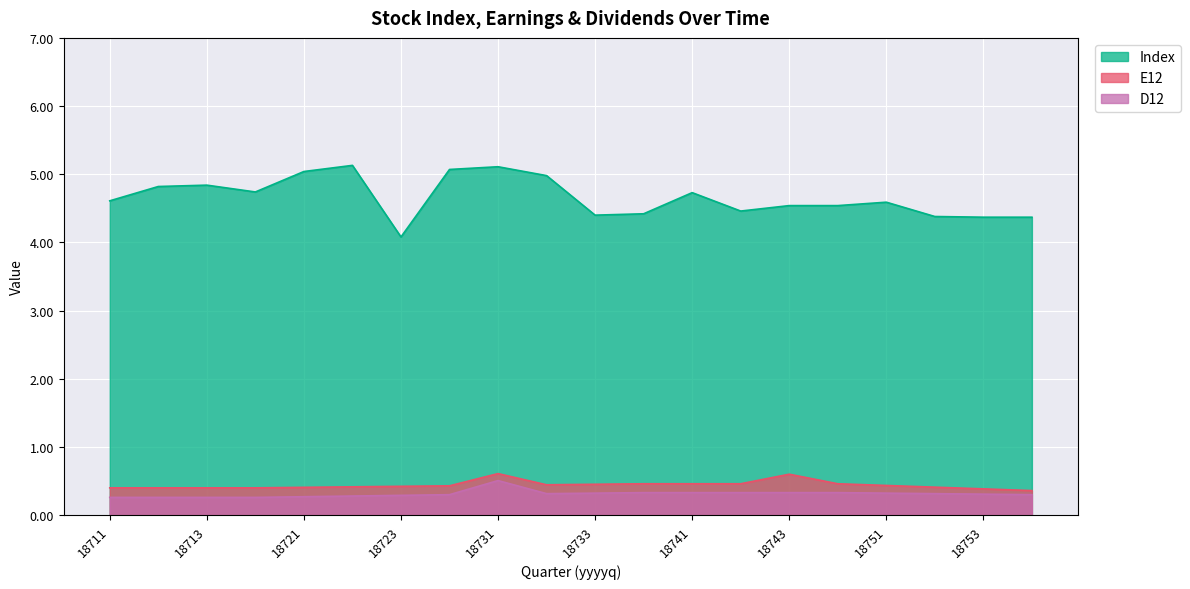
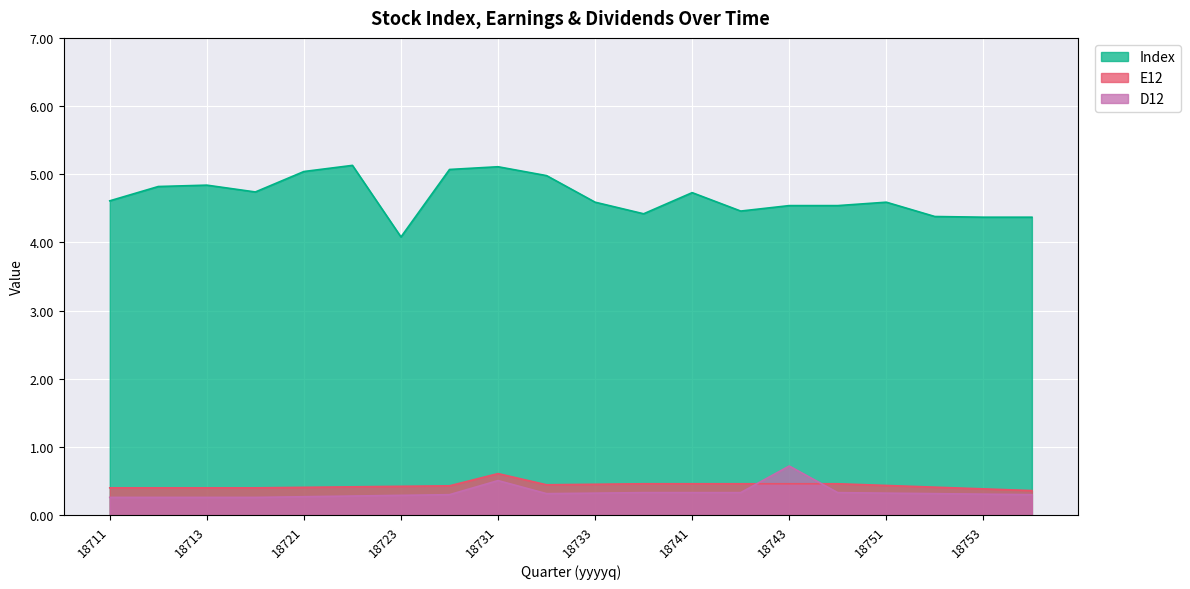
Index, 18733: 4.4 -> 4.6
E12, 18743: 0.6 -> 0.5
D12, 18743: 0.3 -> 0.7
